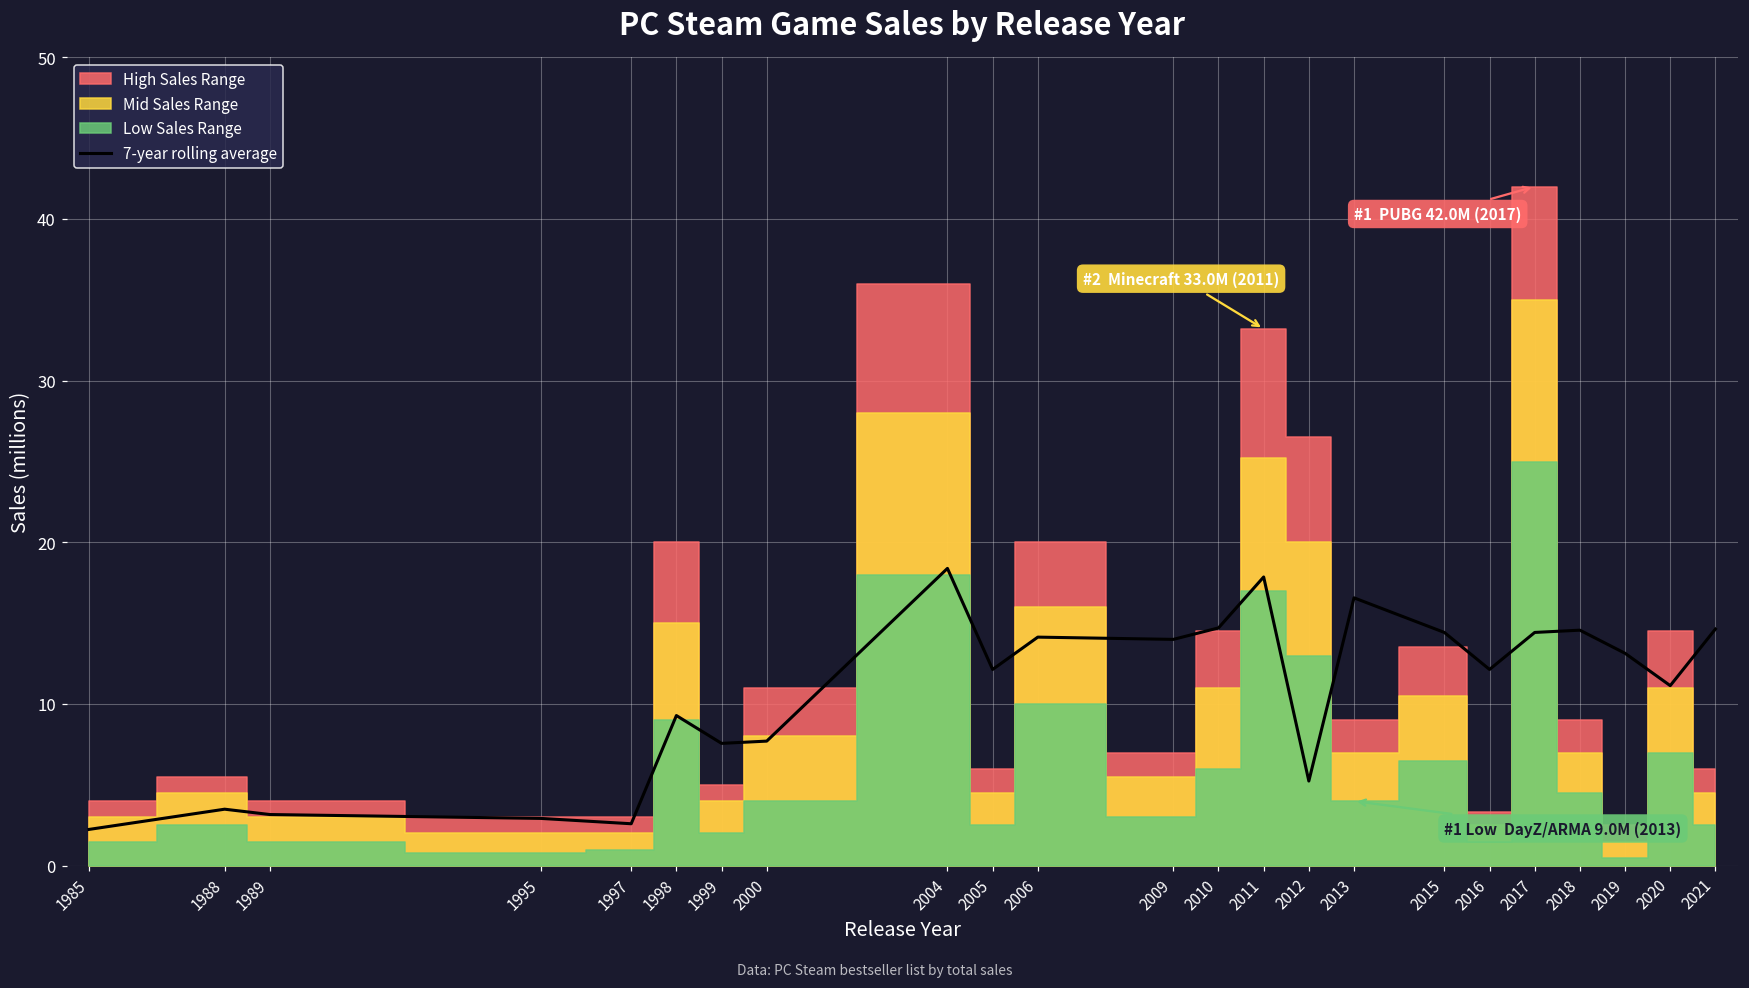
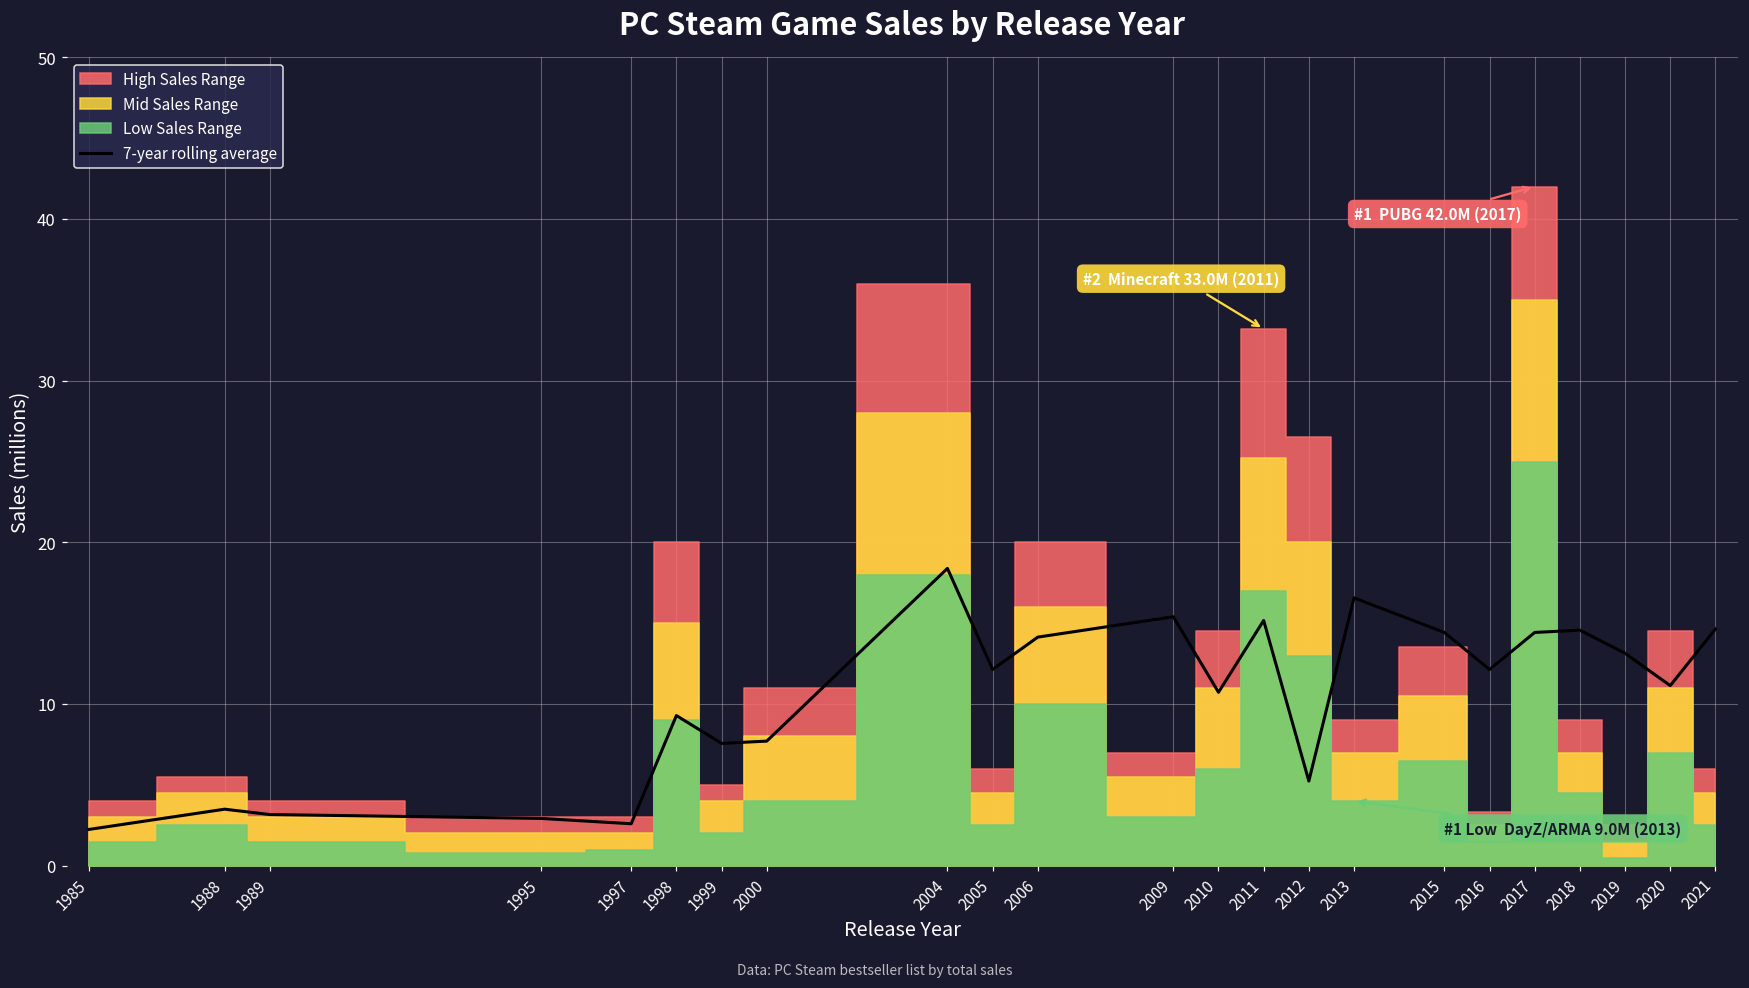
7-year rolling average, 2009: 14.0 -> 15.4
7-year rolling average, 2010: 14.7 -> 10.7
7-year rolling average, 2011: 17.9 -> 15.2
